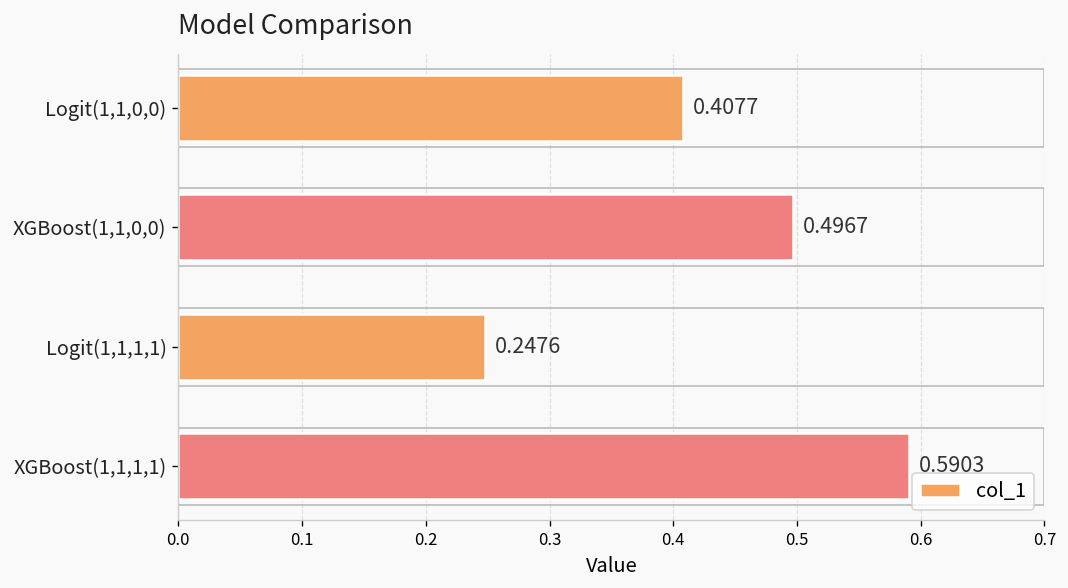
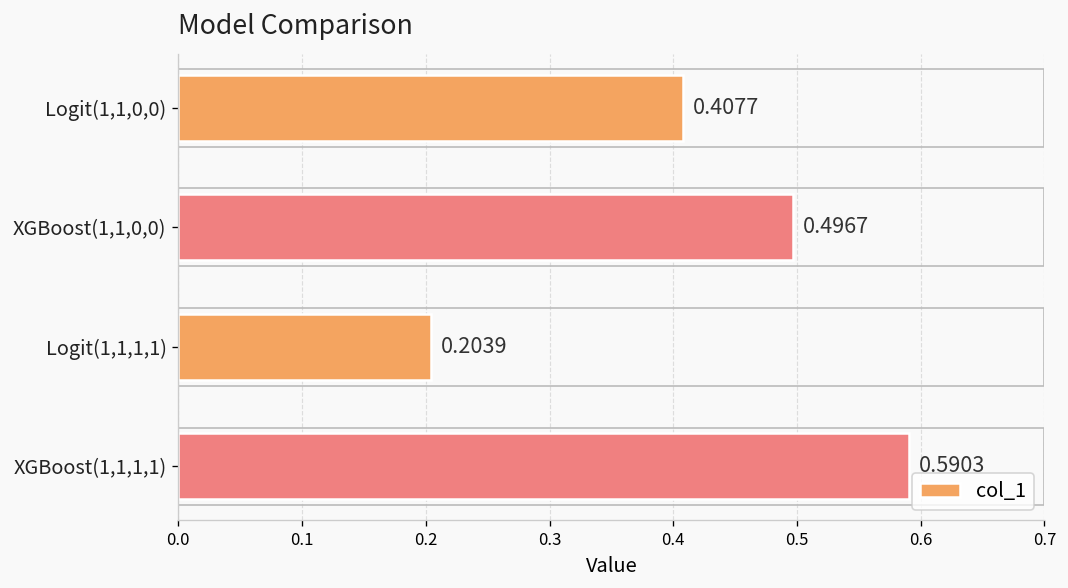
Logit(1,1,1,1): 0.2476 -> 0.2039
